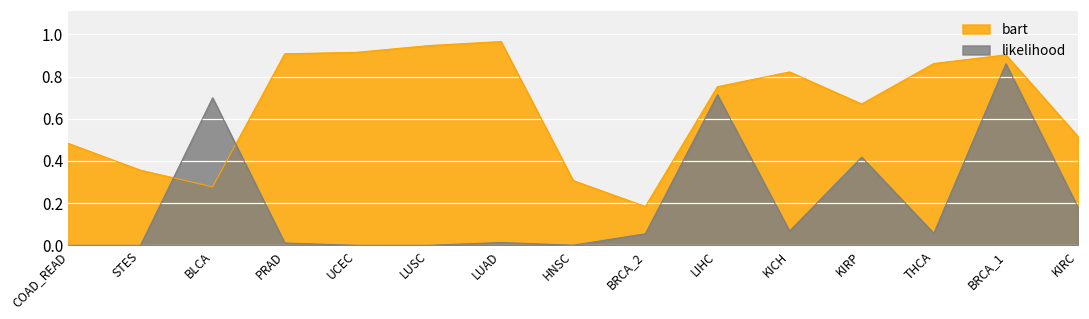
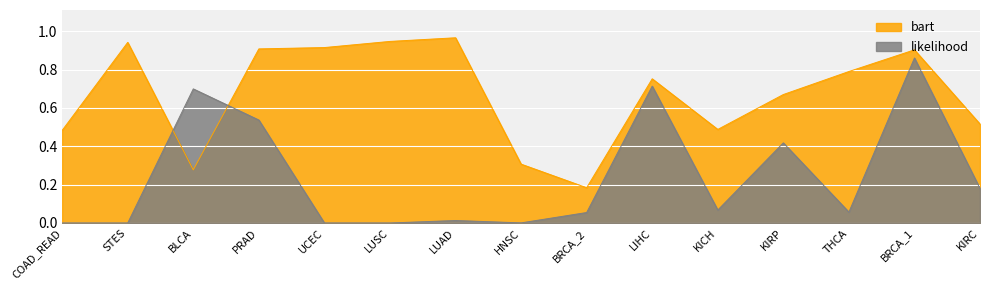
bart, STES: 0.36 -> 0.94
likelihood, PRAD: 0.01 -> 0.54
bart, KICH: 0.82 -> 0.49
bart, THCA: 0.86 -> 0.79
